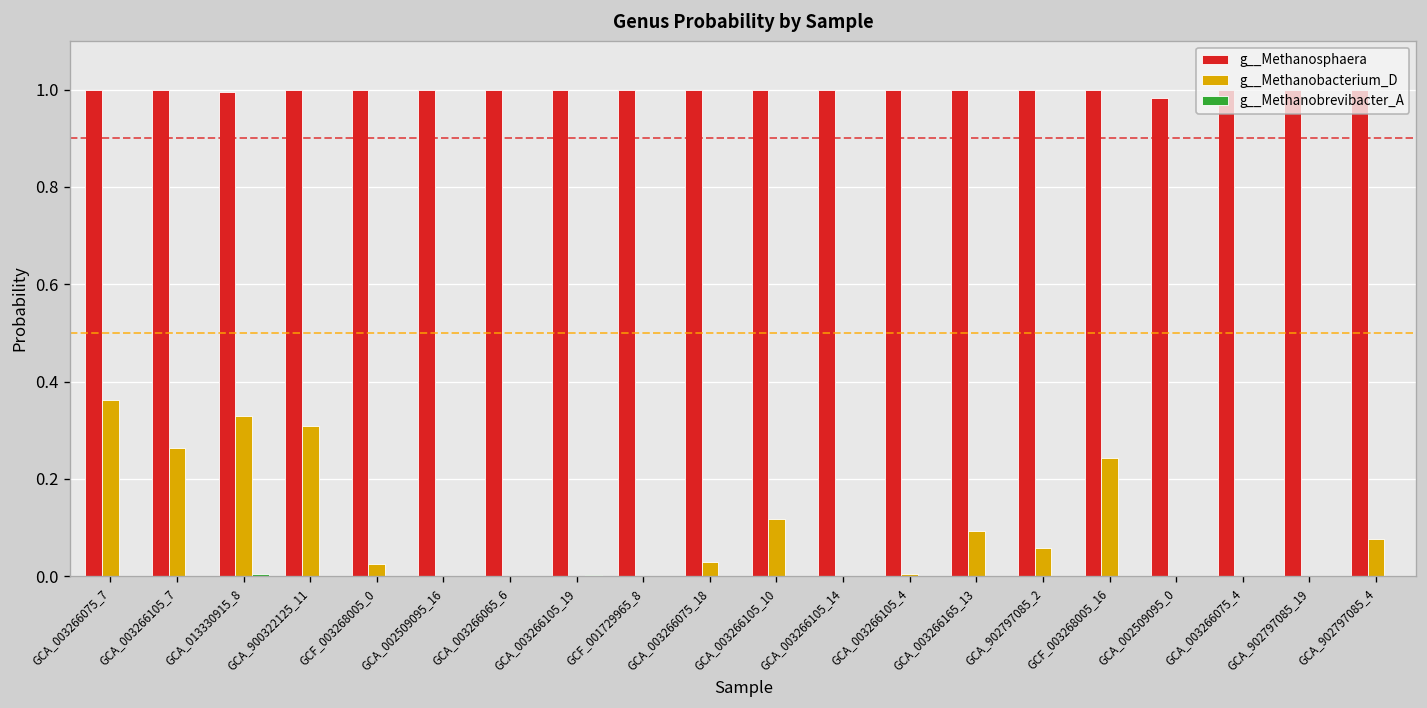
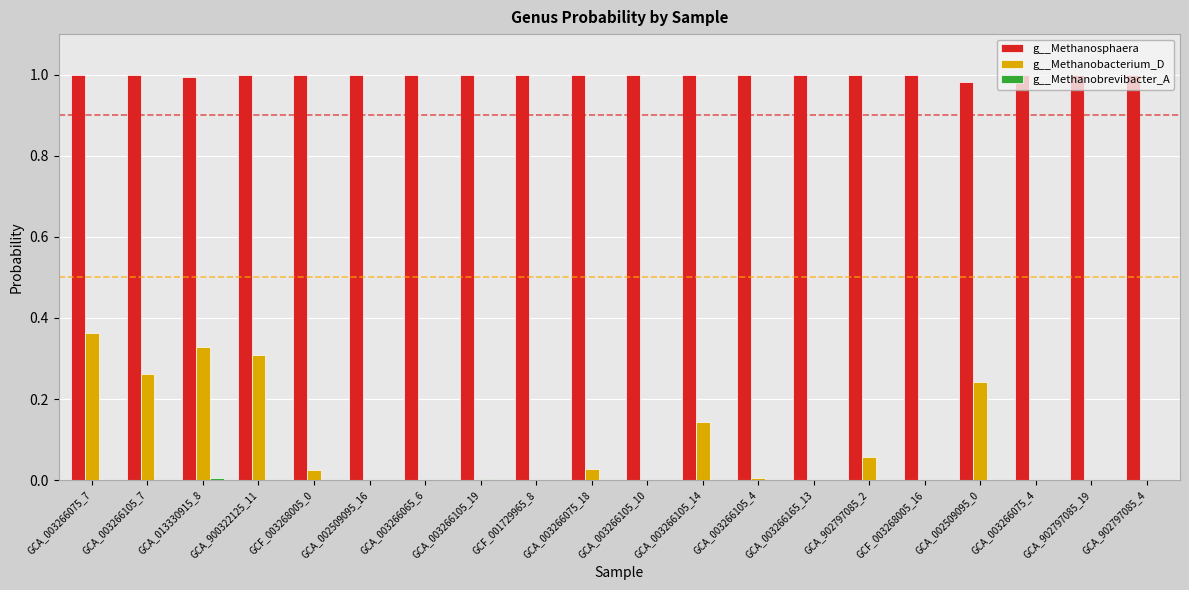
g__Methanobacterium_D, GCA_003266105_10: 0.12 -> 0.00
g__Methanobacterium_D, GCA_003266105_14: 0.00 -> 0.14
g__Methanobacterium_D, GCA_003266165_13: 0.09 -> 0.00
g__Methanobacterium_D, GCF_003268005_16: 0.24 -> 0.00
g__Methanobacterium_D, GCA_002509095_0: 0.00 -> 0.24
g__Methanobacterium_D, GCA_902797085_4: 0.08 -> 0.00
